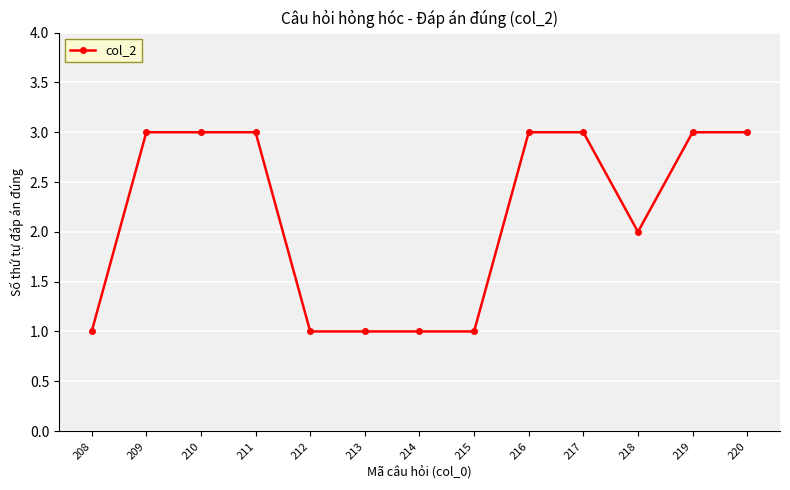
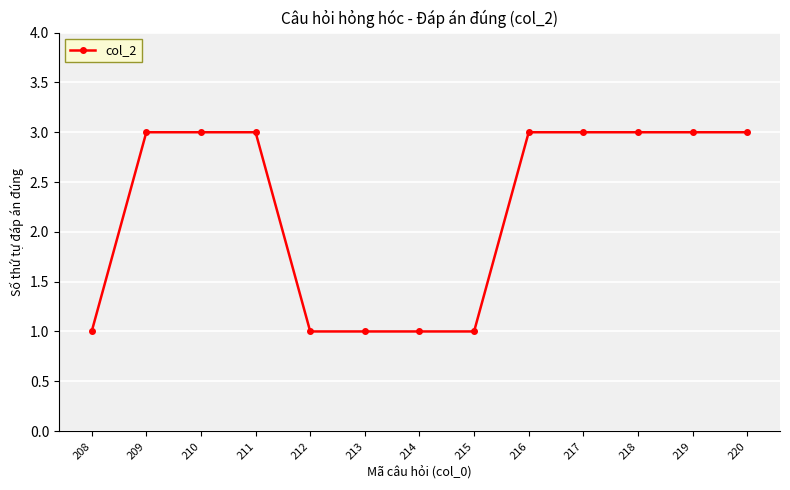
218: 2 -> 3
